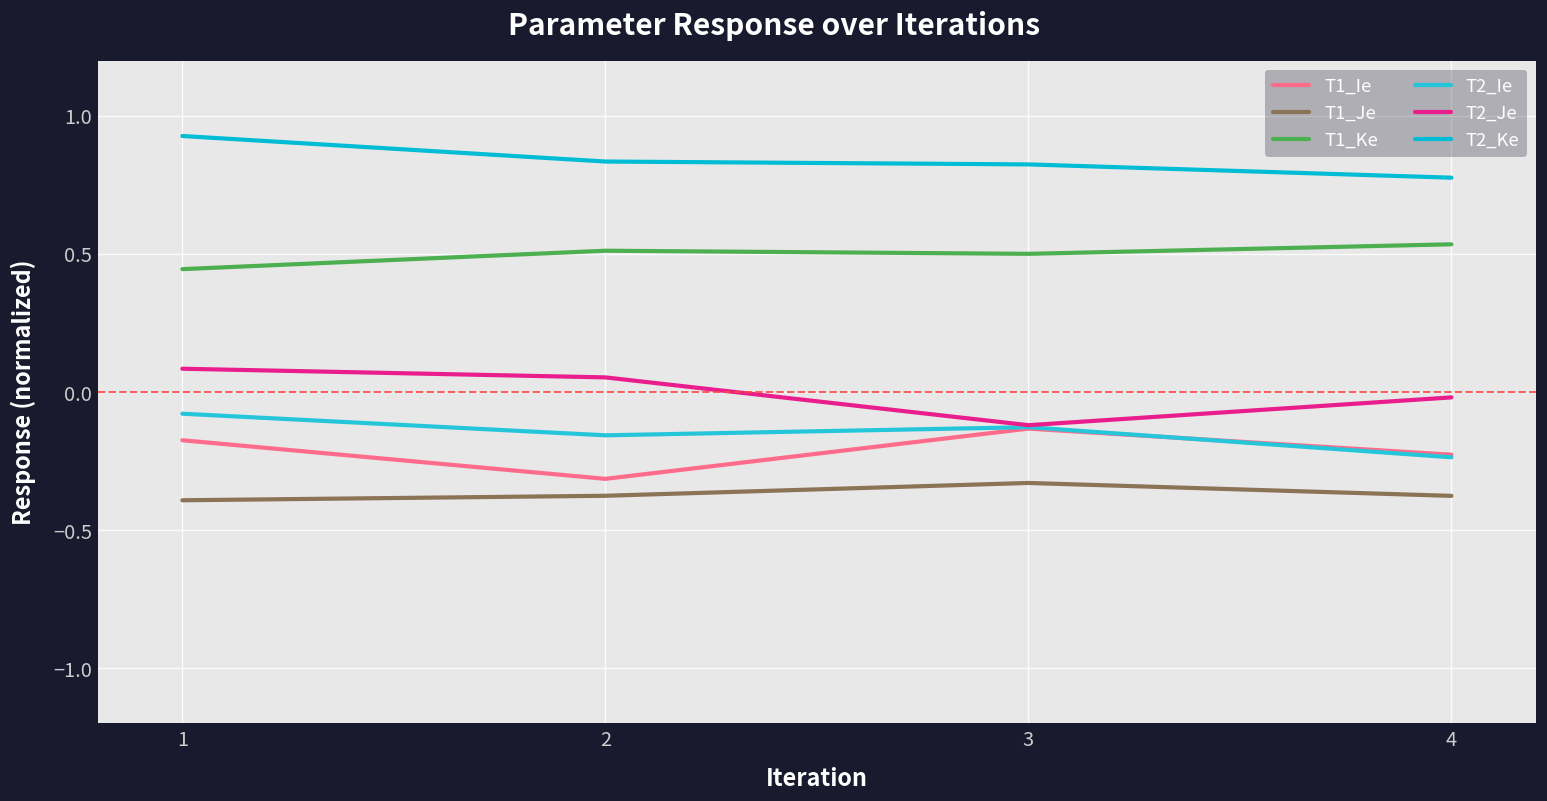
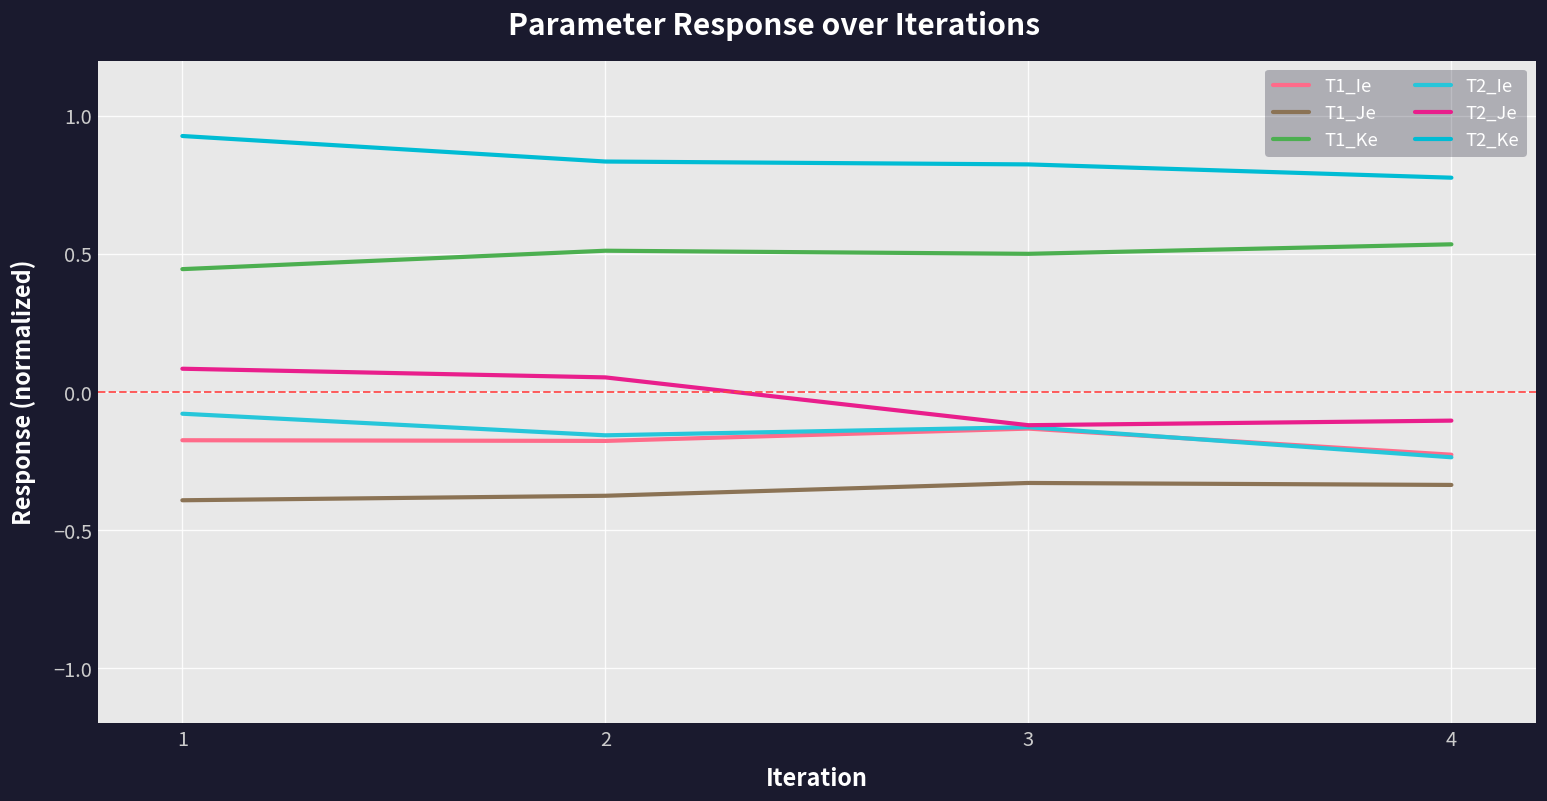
T1_Ie, 2: -0.31 -> -0.18
T1_Je, 4: -0.38 -> -0.34
T2_Je, 4: -0.02 -> -0.10
